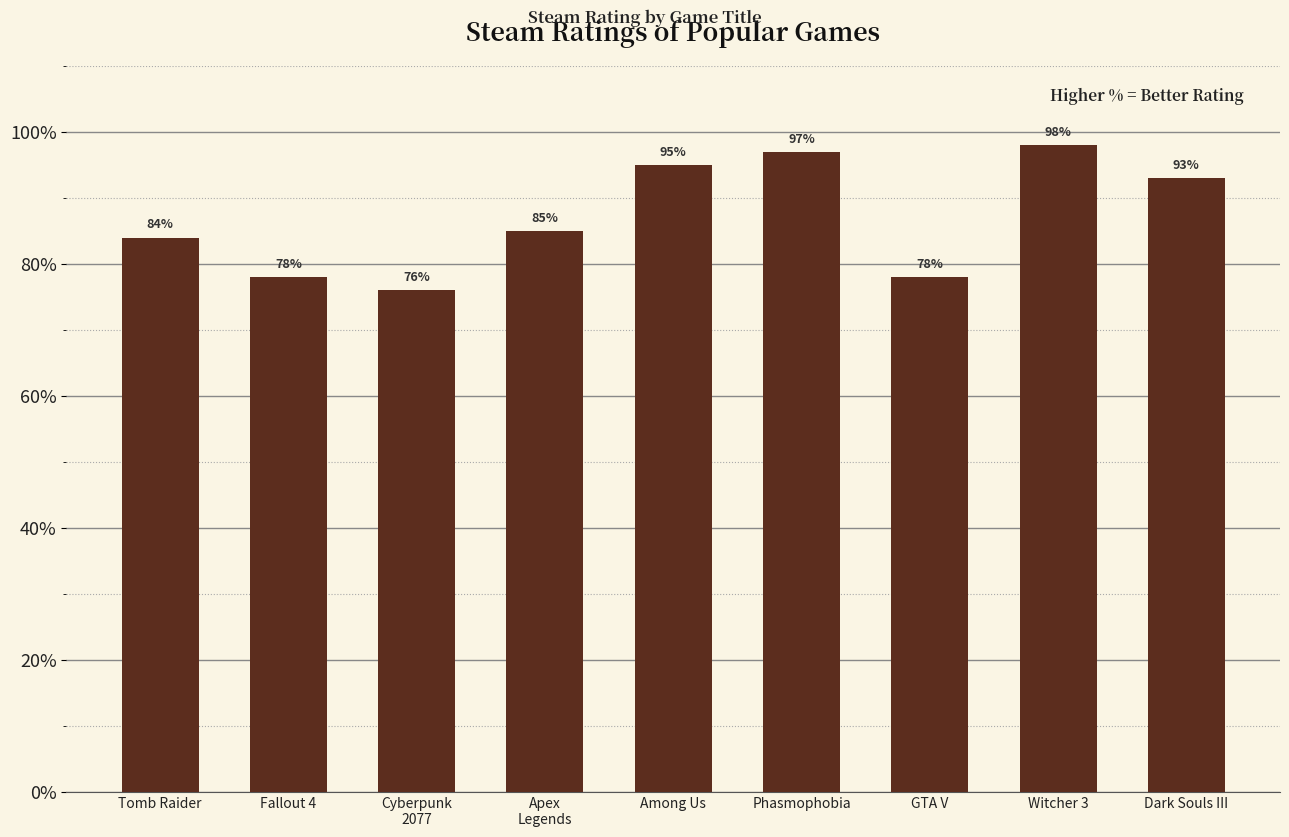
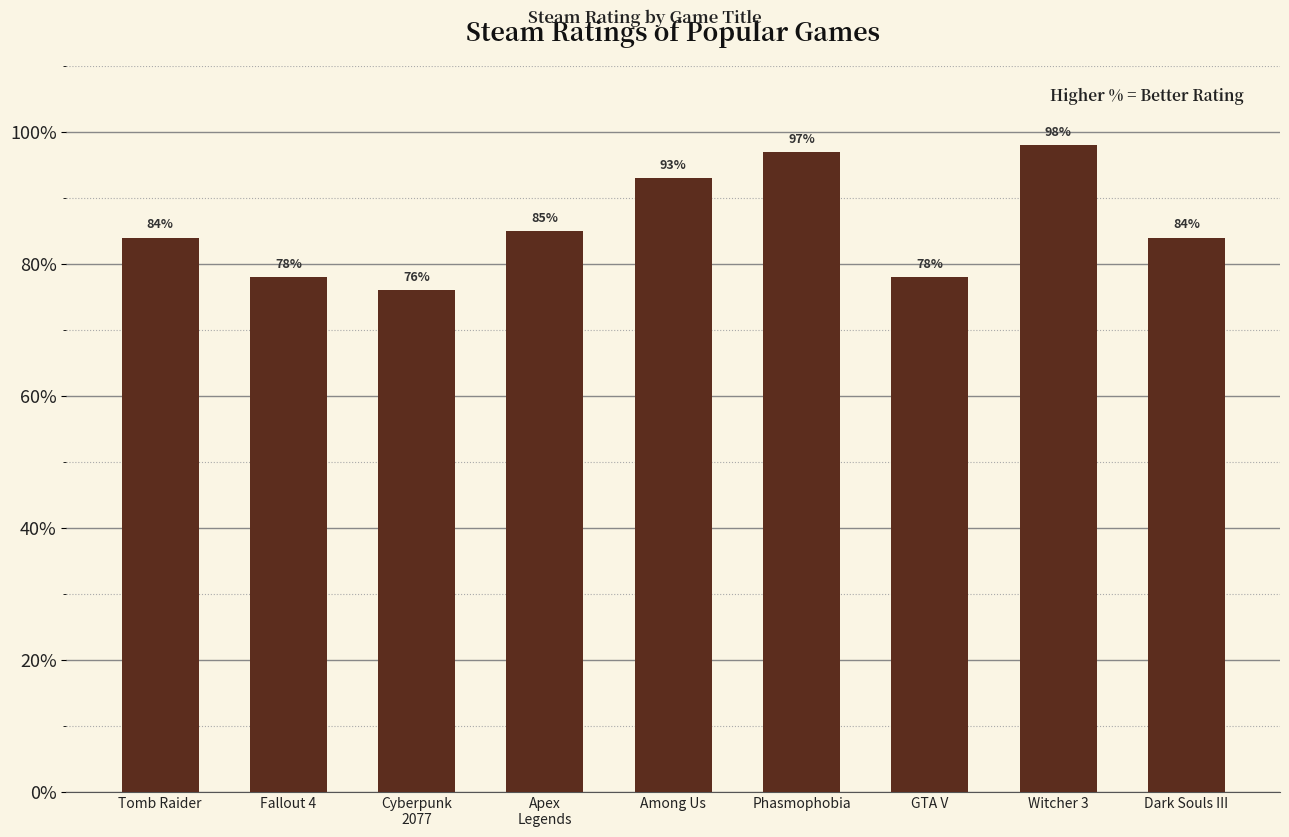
Among Us: 95% -> 93%
Dark Souls III: 93% -> 84%
